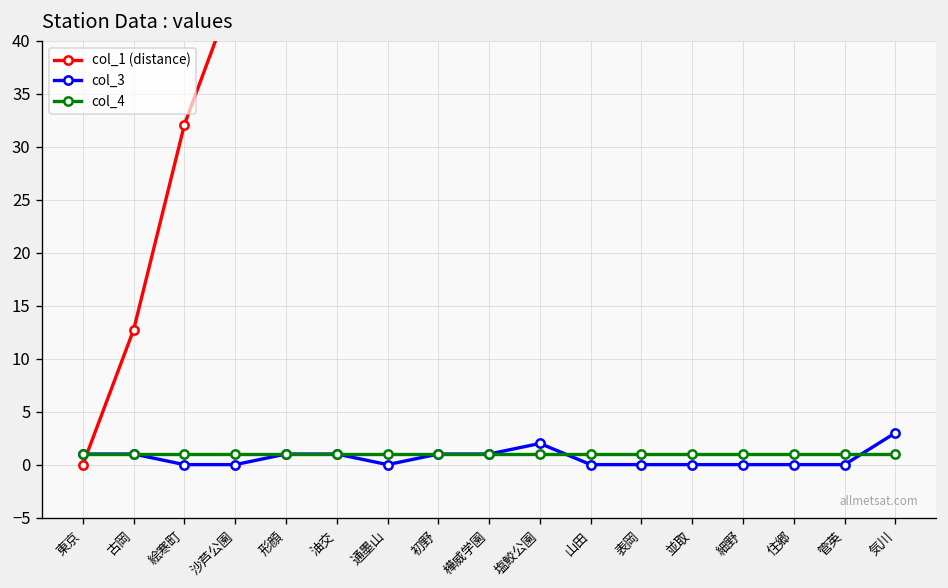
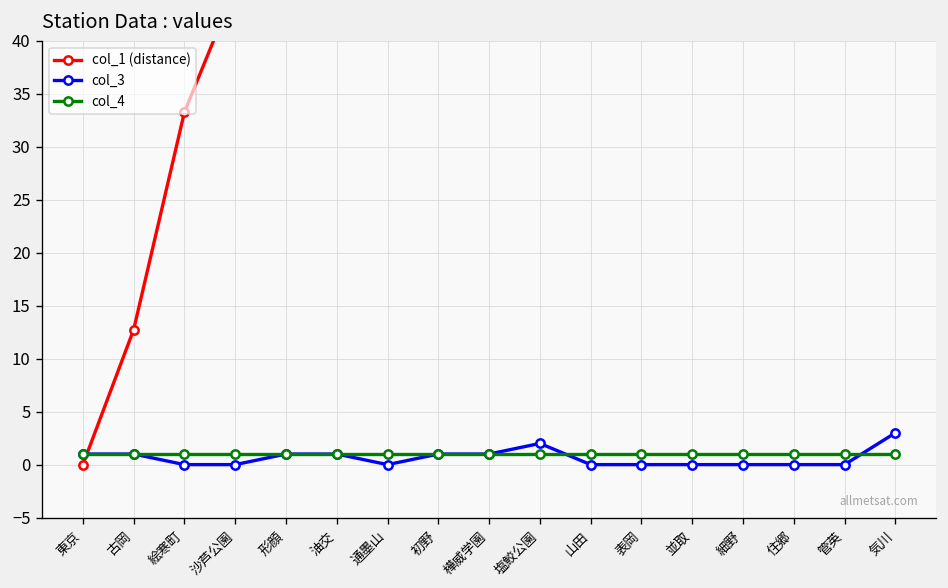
col_1 (distance), 絵寒町: 32 -> 33
